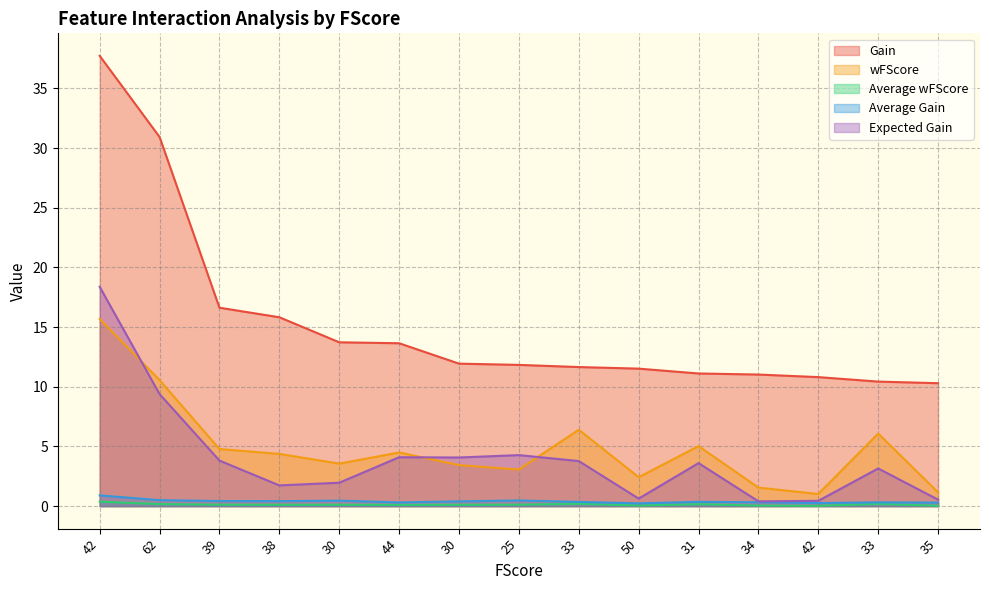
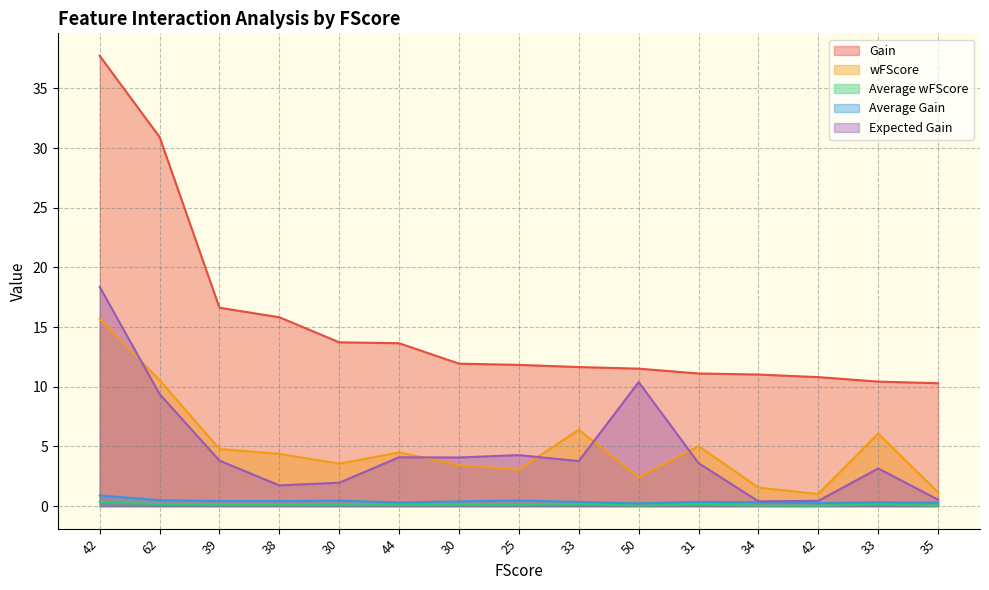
Expected Gain, 50: 0.6 -> 10.4
